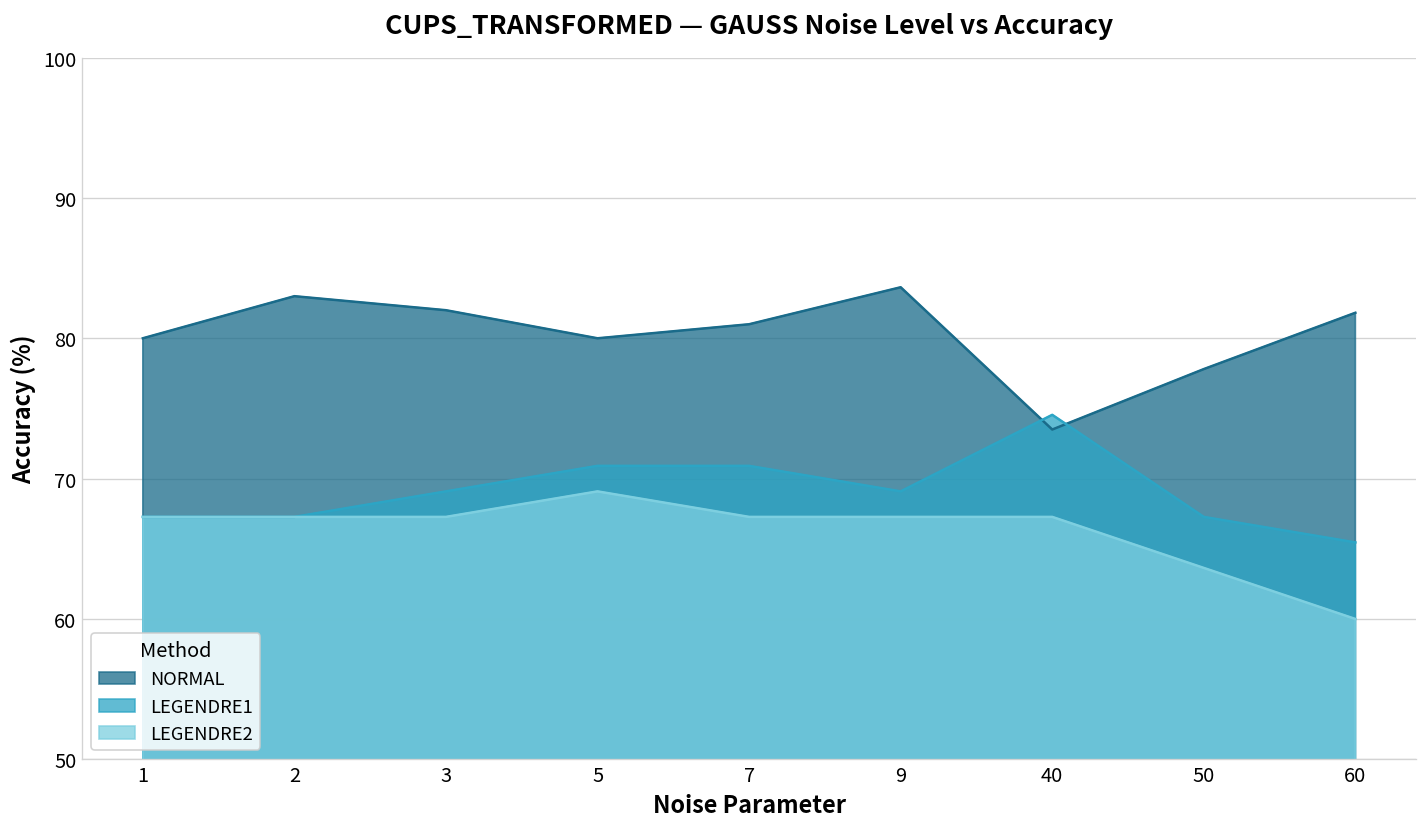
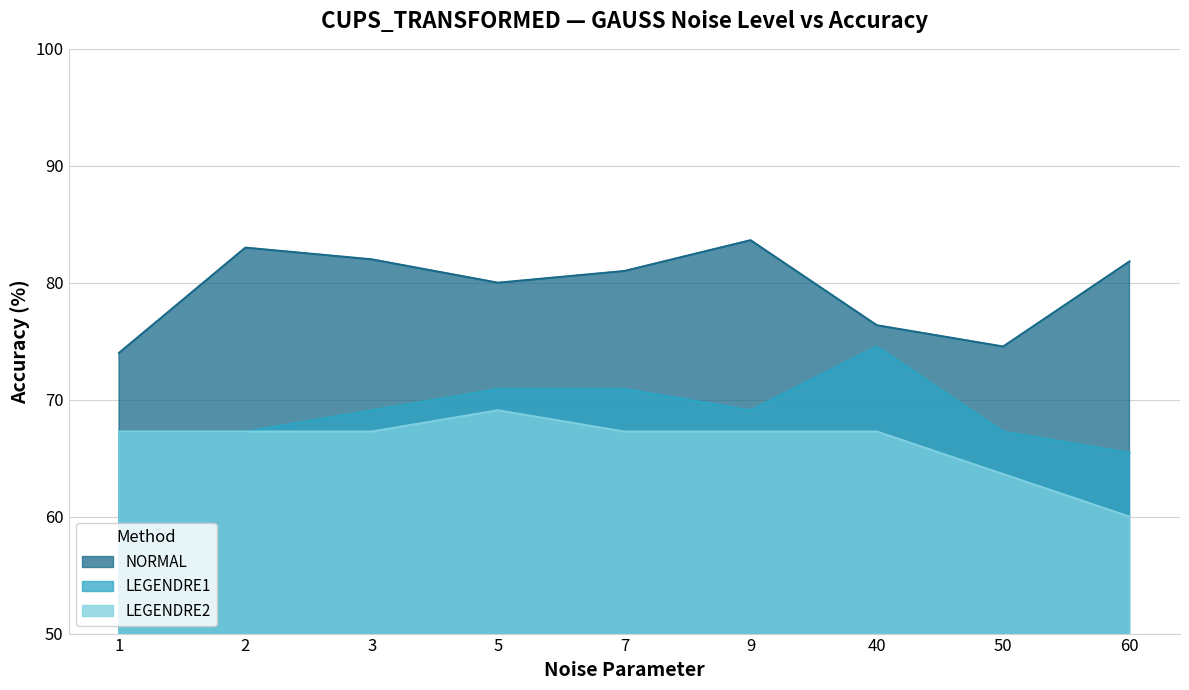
NORMAL, 1: 80 -> 74
NORMAL, 40: 73.5 -> 76.4
NORMAL, 50: 77.8 -> 74.5
